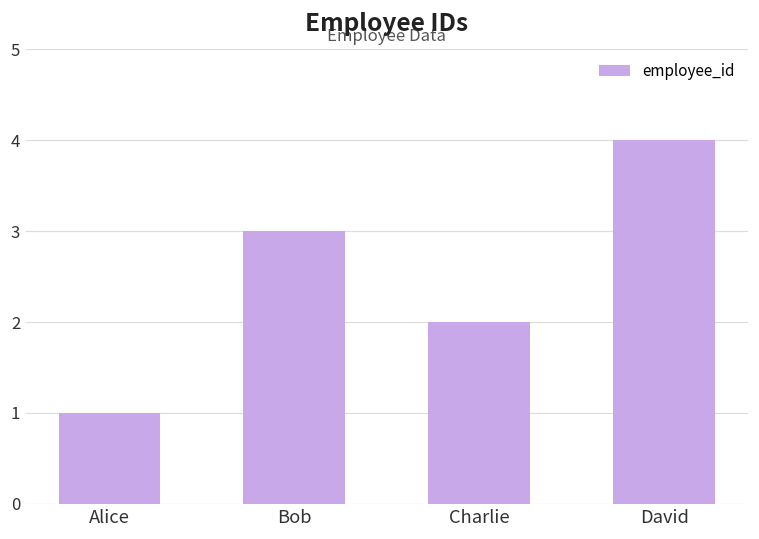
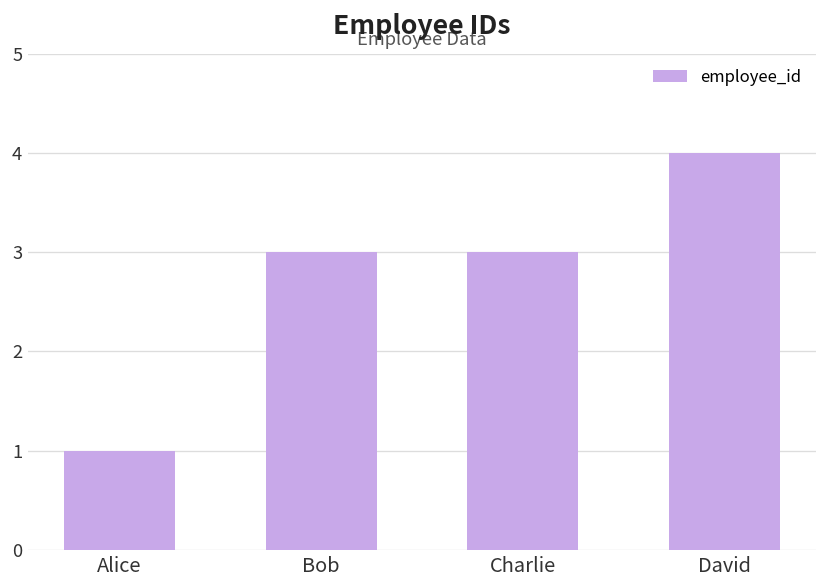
Charlie: 2 -> 3
